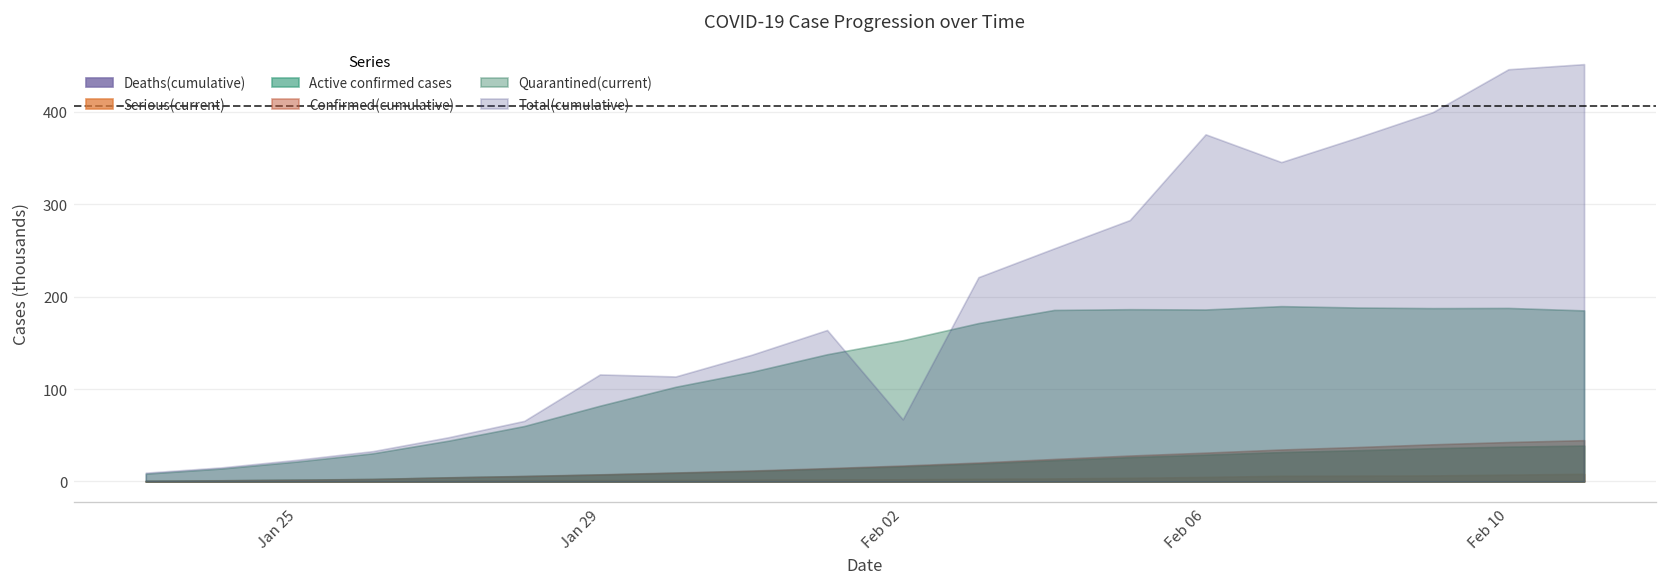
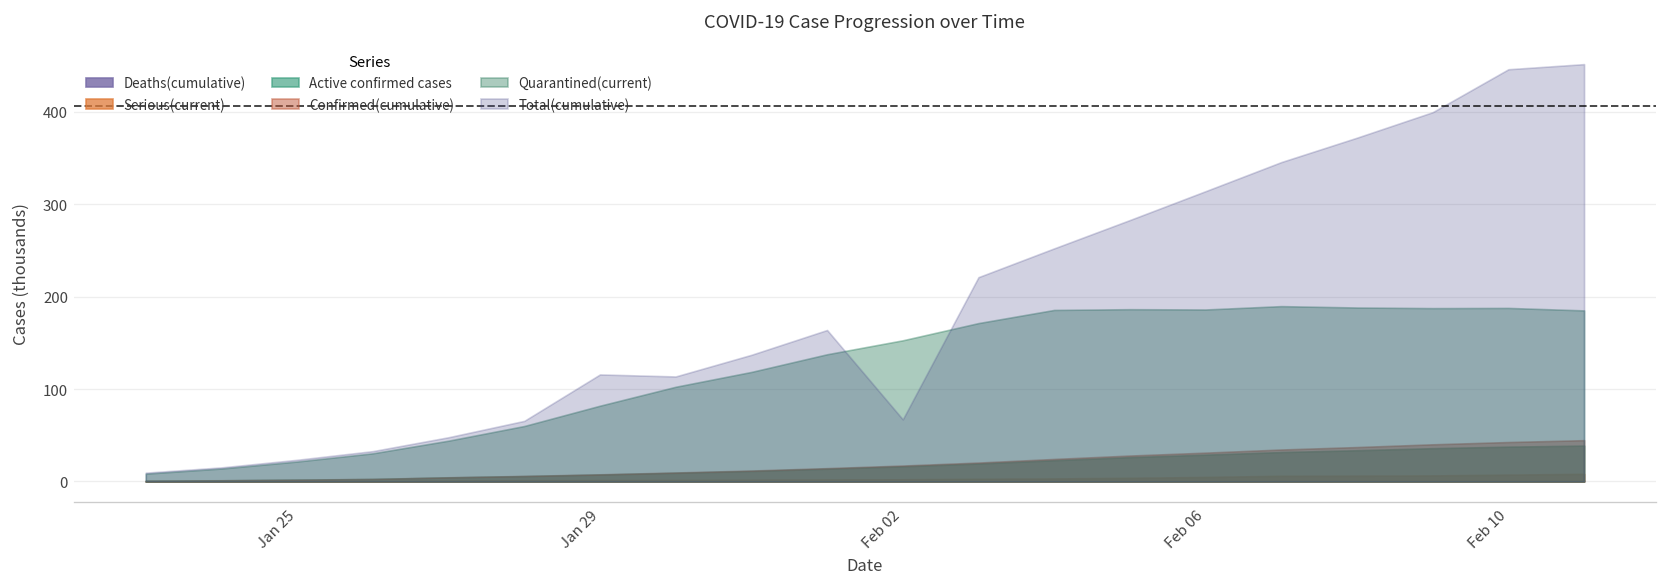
Total(cumulative), Feb 06: 380 -> 310
